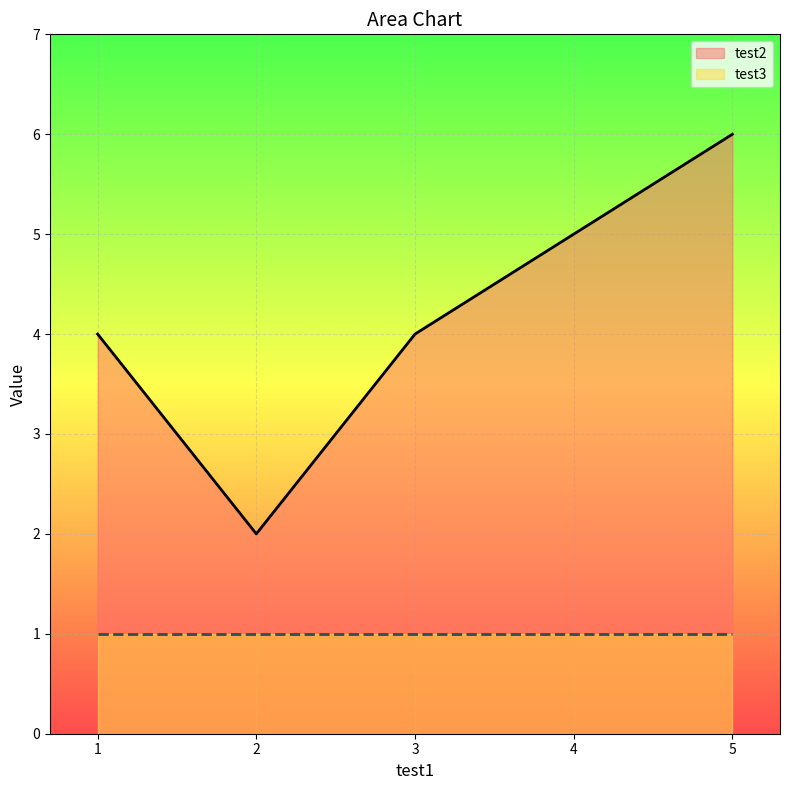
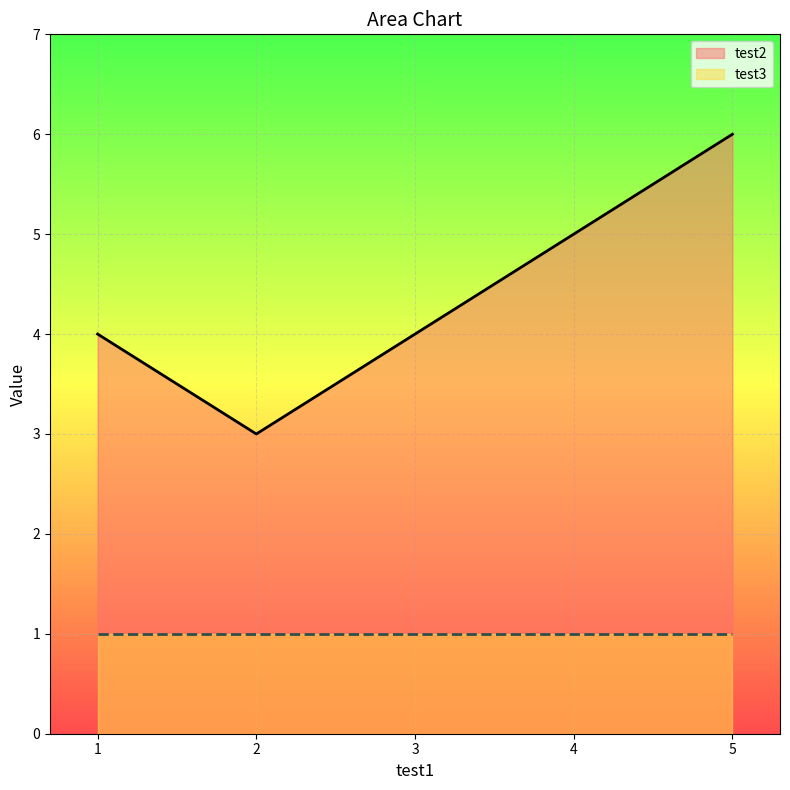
test2, 2: 2 -> 3
